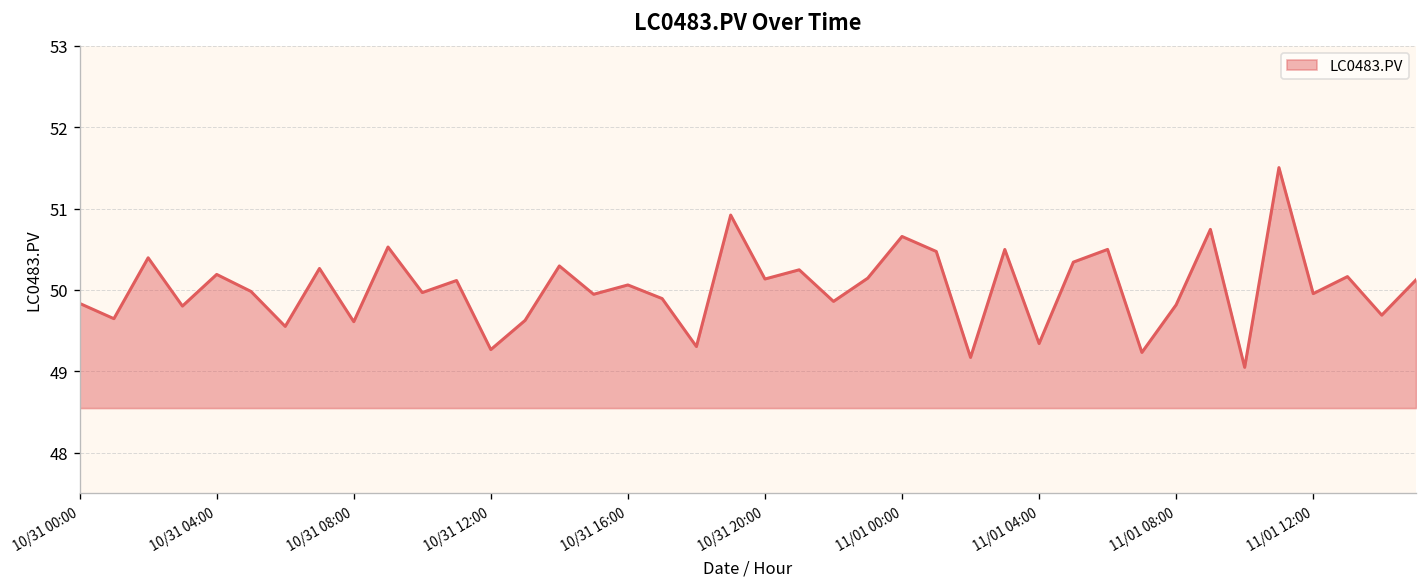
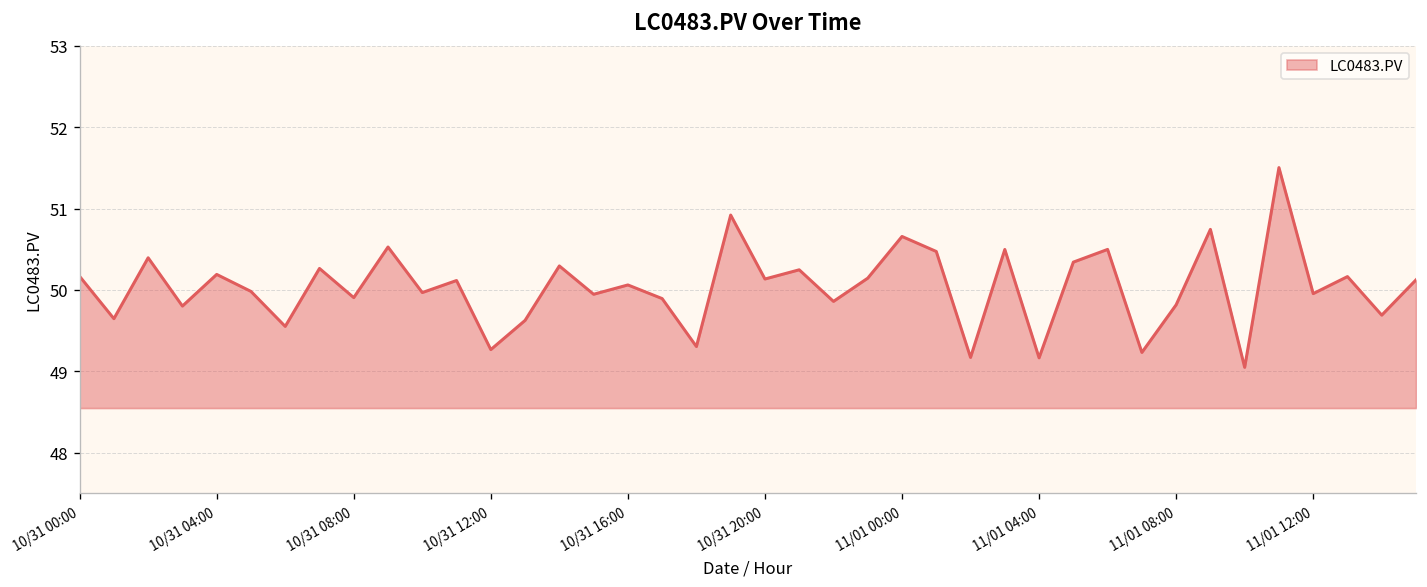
10/31 00:00: 49.8 -> 50.2
10/31 08:00: 49.6 -> 49.9
11/01 04:00: 49.3 -> 49.2
